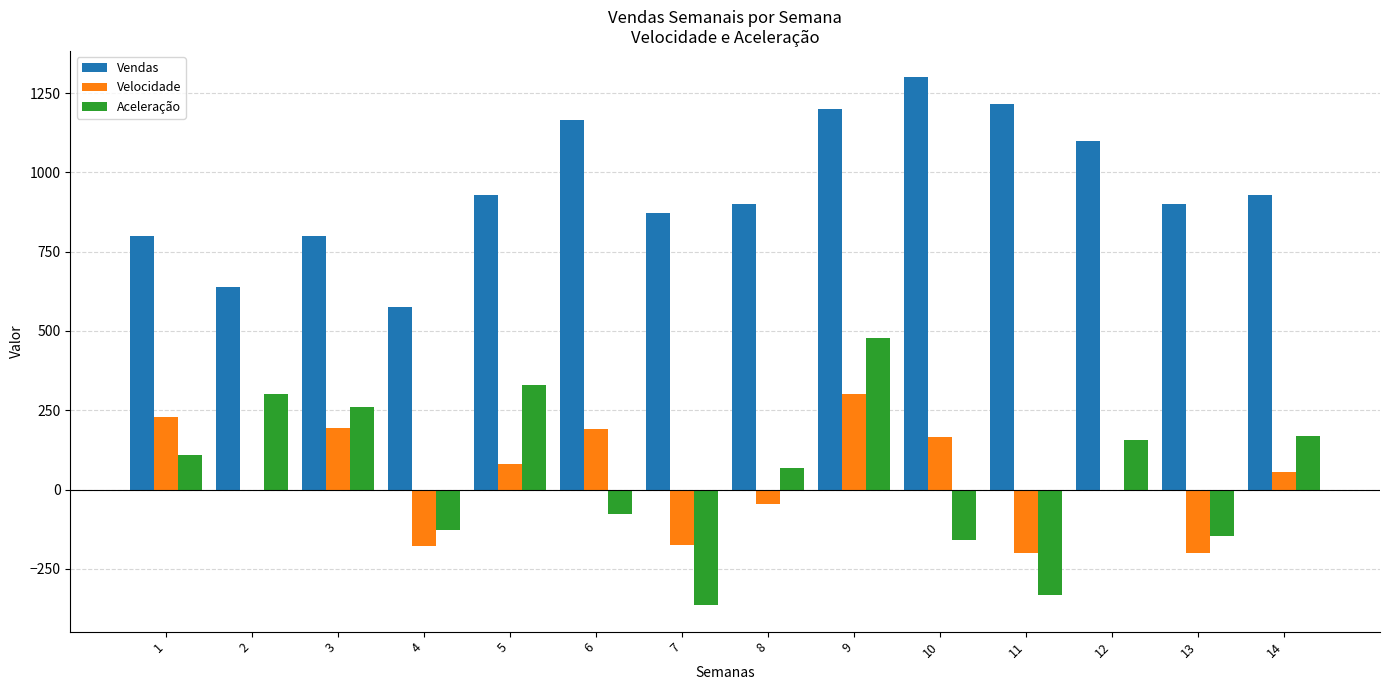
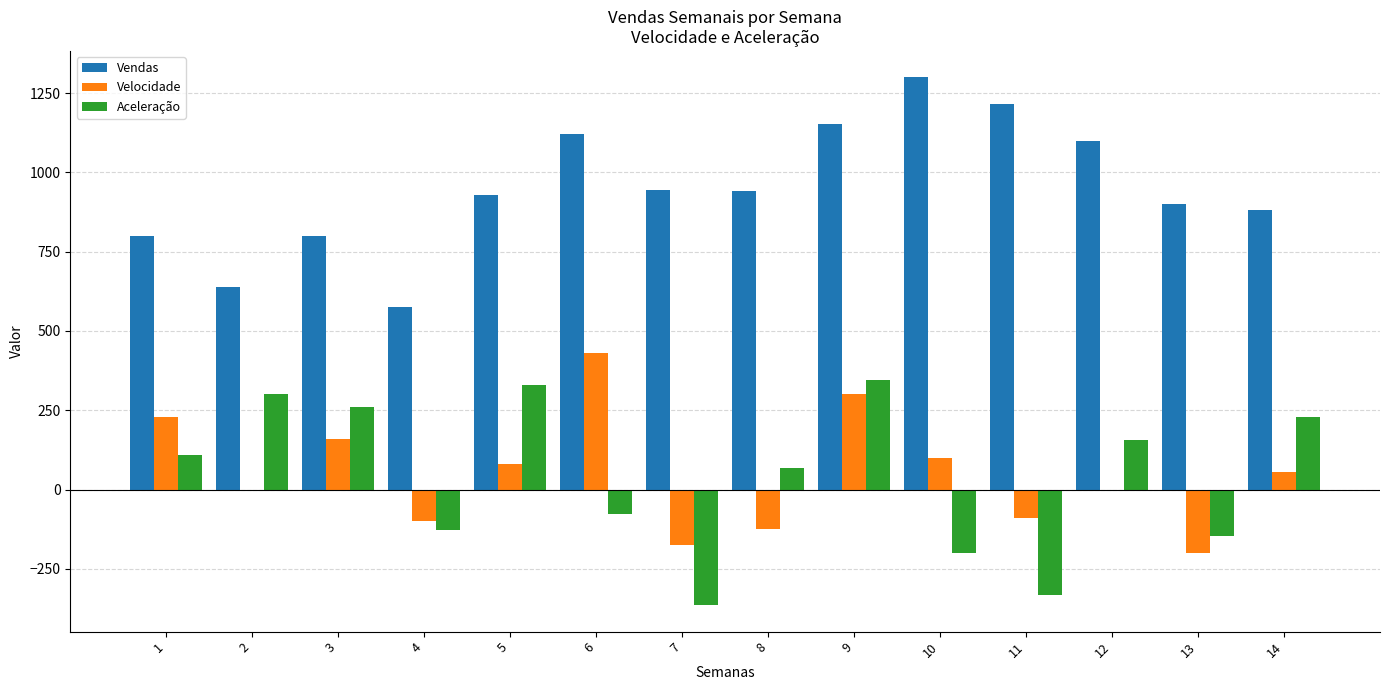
Velocidade, 3: 200 -> 160
Velocidade, 4: -180 -> -100
Vendas, 6: 1170 -> 1120
Velocidade, 6: 190 -> 430
Vendas, 7: 870 -> 950
Vendas, 8: 900 -> 940
Velocidade, 8: -50 -> -120
Vendas, 9: 1200 -> 1150
Aceleração, 9: 480 -> 350
Velocidade, 10: 170 -> 100
Aceleração, 10: -160 -> -200
Velocidade, 11: -200 -> -90
Vendas, 14: 930 -> 880
Aceleração, 14: 170 -> 230
